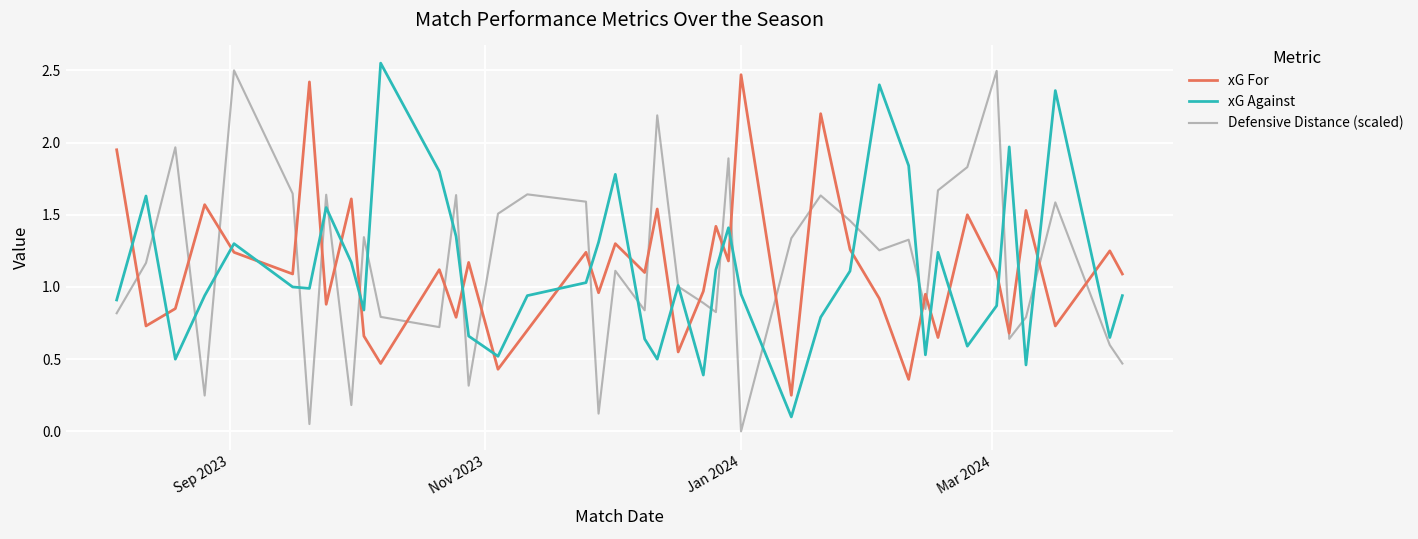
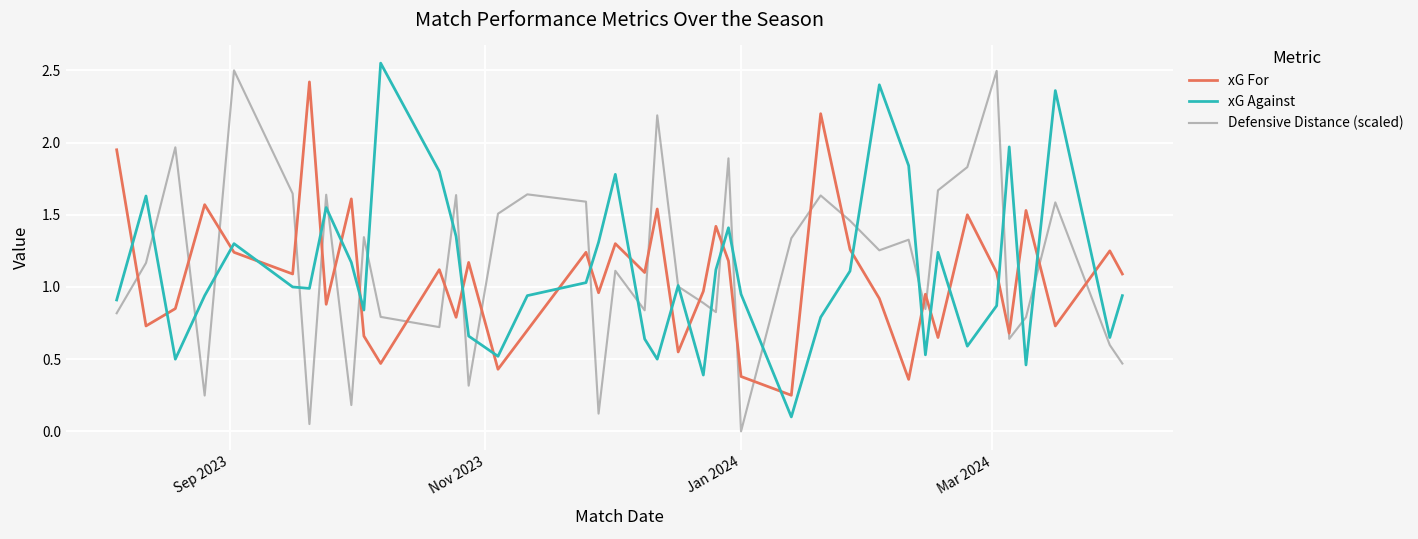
xG For, Jan 2024: 2.47 -> 0.38
